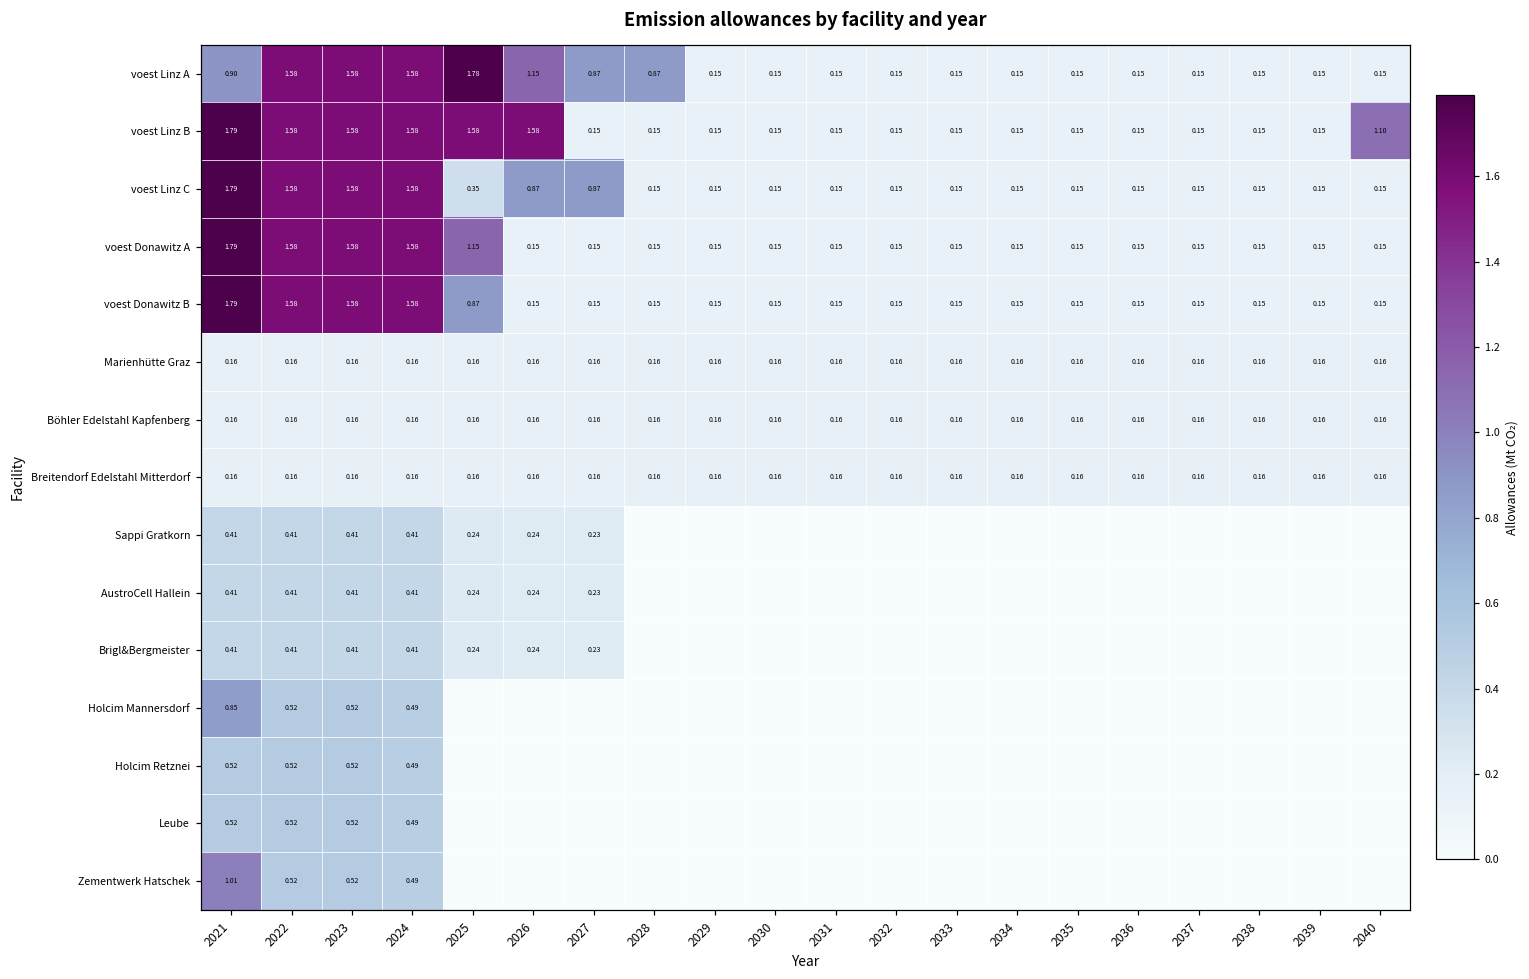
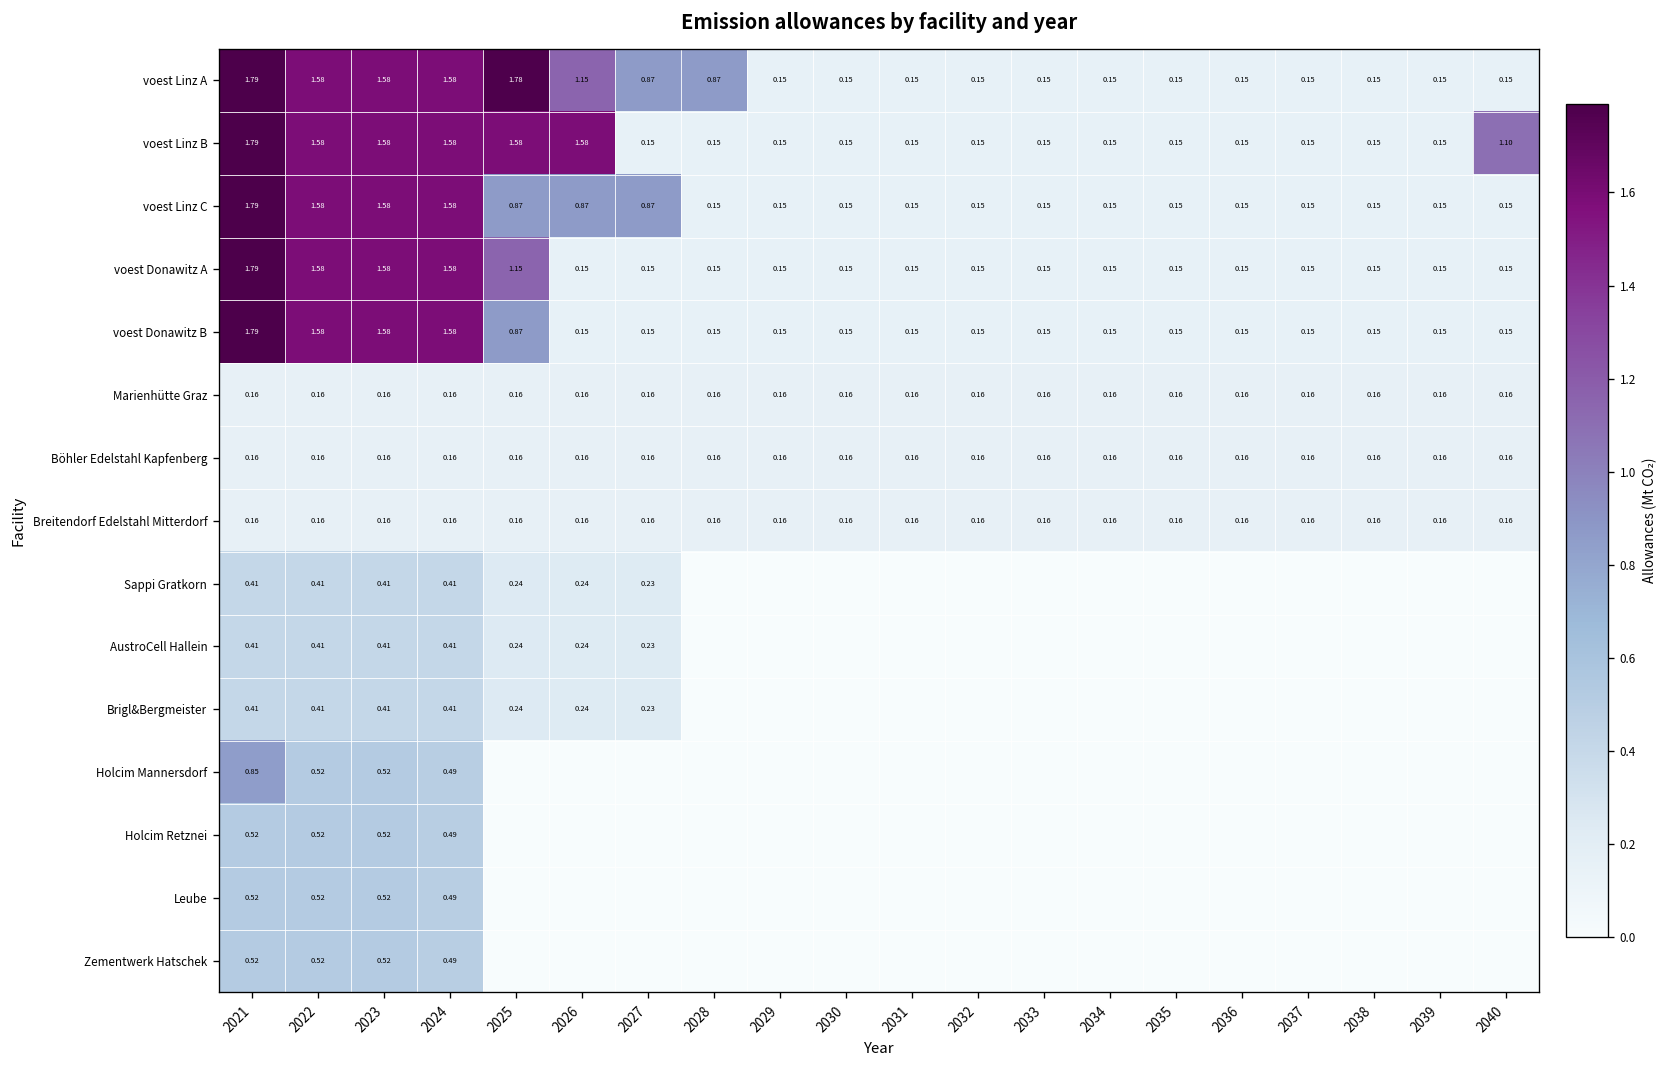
voest Linz A, 2021: 0.90 -> 1.79
voest Linz C, 2025: 0.35 -> 0.87
Zementwerk Hatschek, 2021: 1.01 -> 0.52
